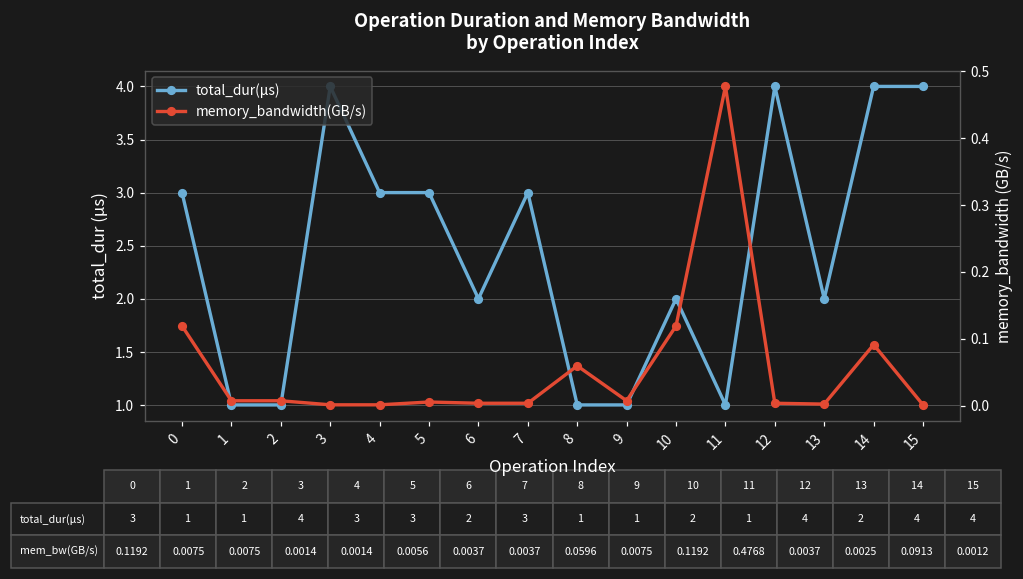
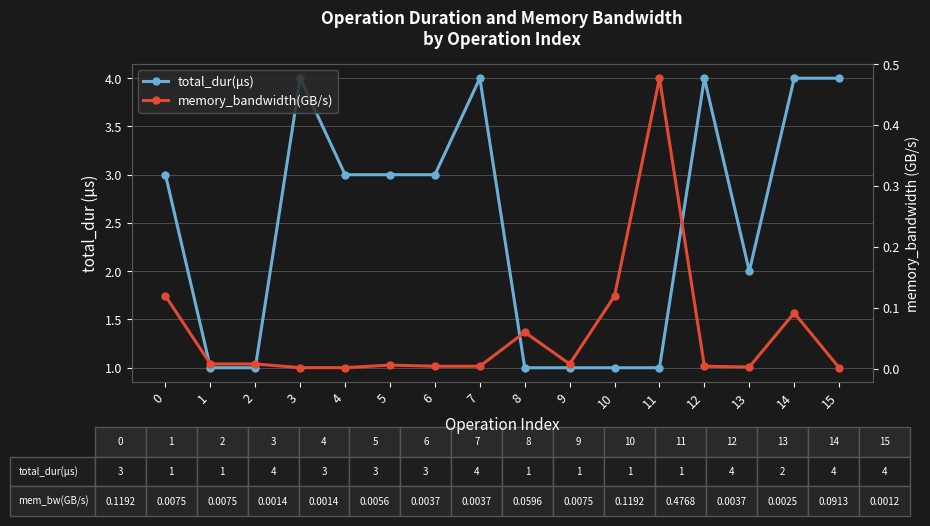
total_dur(μs), 6: 2 -> 3
total_dur(μs), 7: 3 -> 4
total_dur(μs), 10: 2 -> 1
